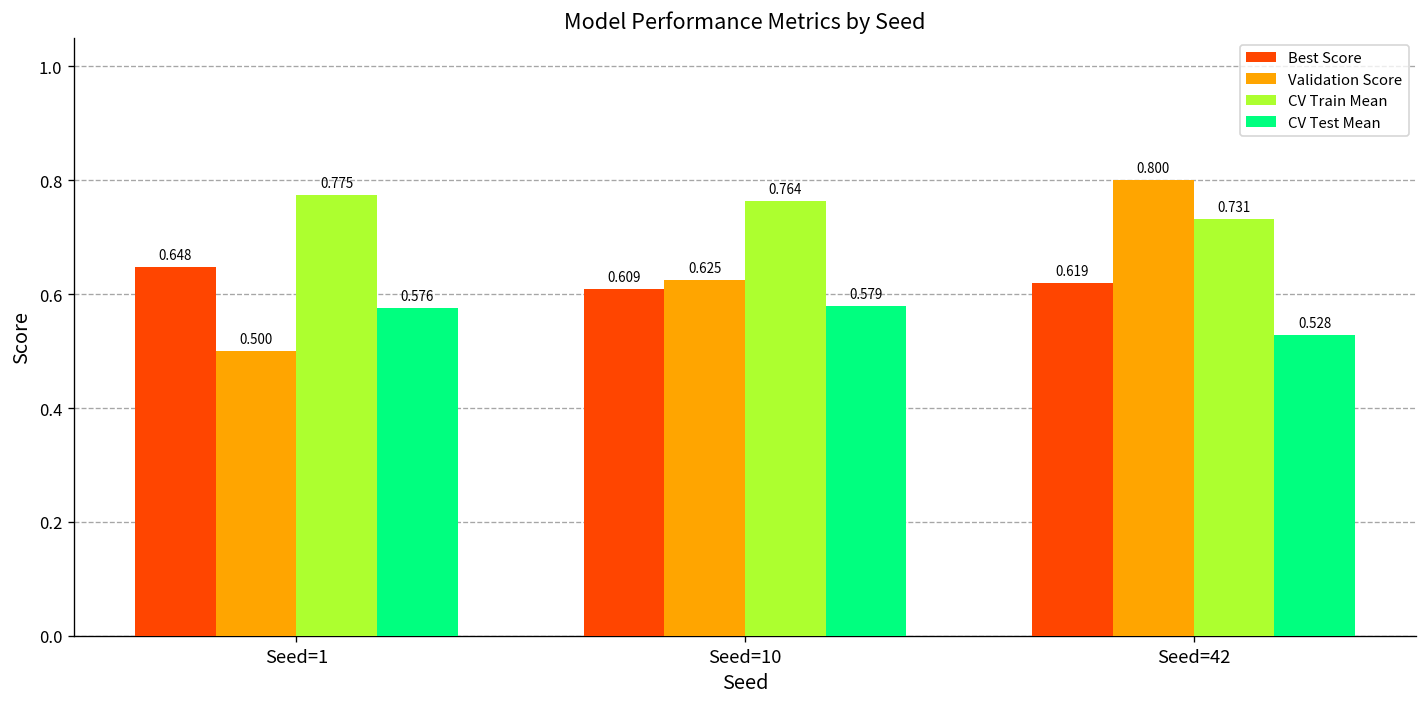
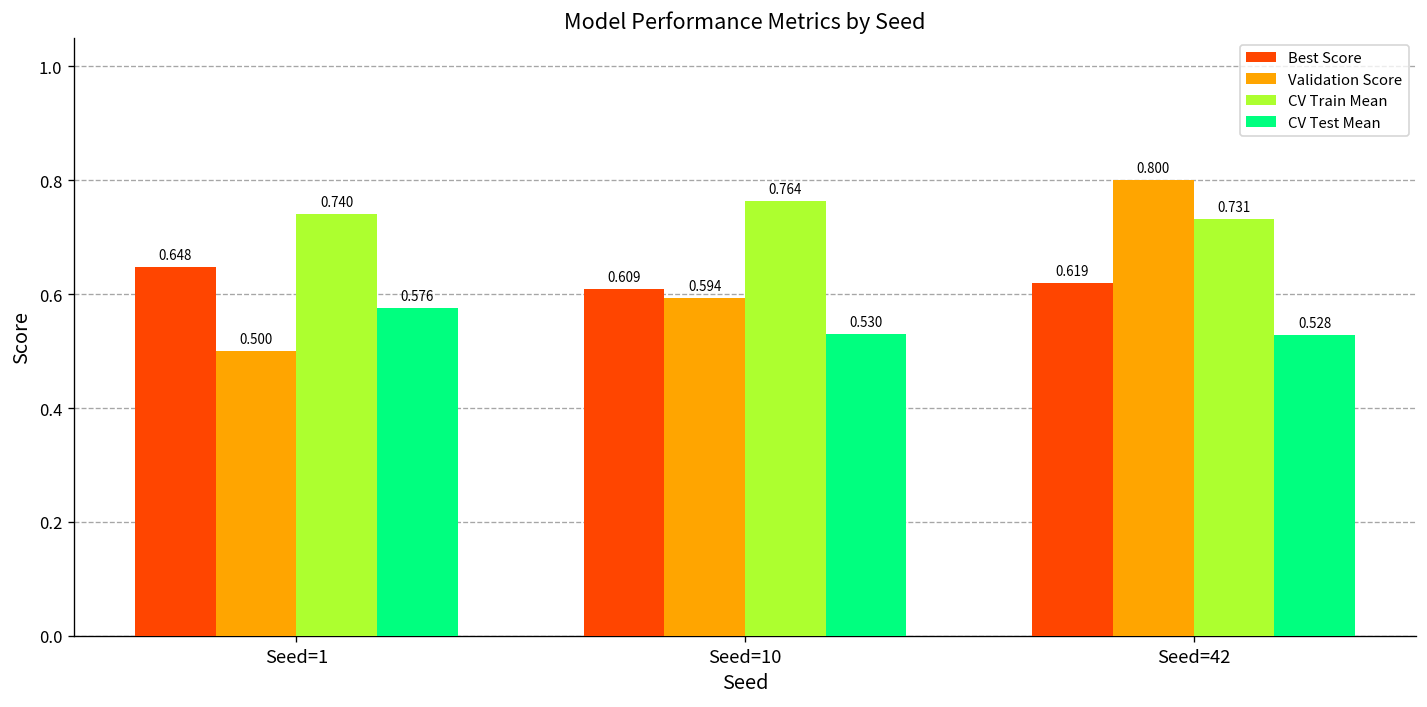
CV Train Mean, Seed=1: 0.775 -> 0.740
Validation Score, Seed=10: 0.625 -> 0.594
CV Test Mean, Seed=10: 0.579 -> 0.530
